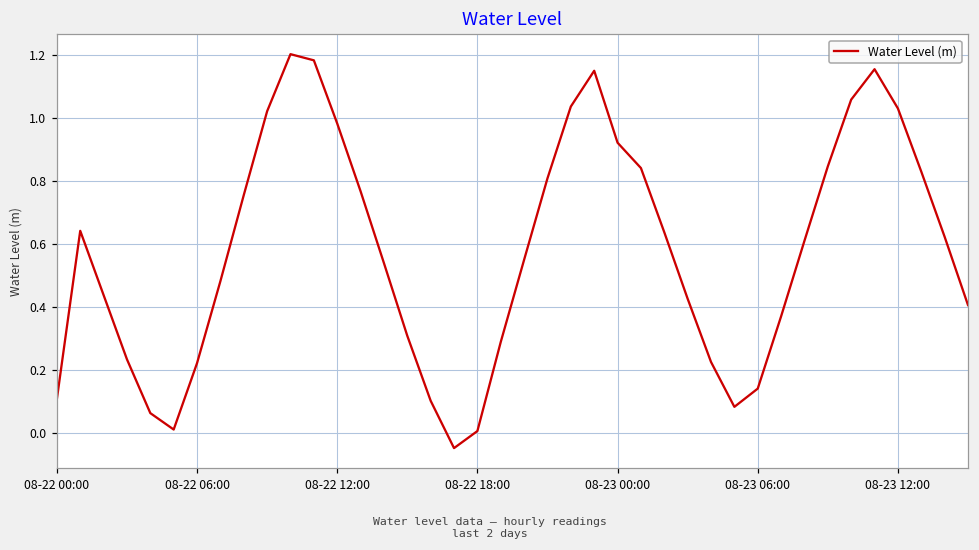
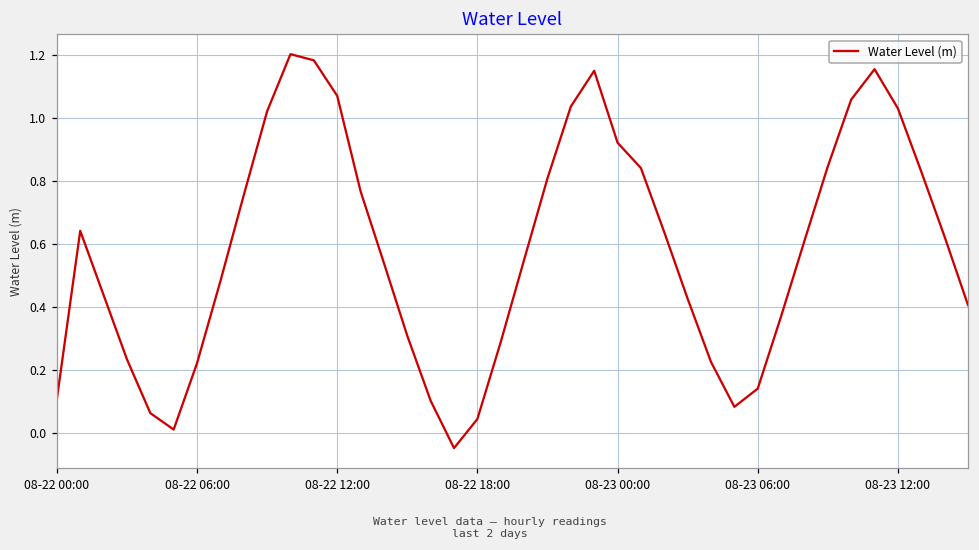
08-22 12:00: 0.98 -> 1.07
08-22 18:00: 0.01 -> 0.05
